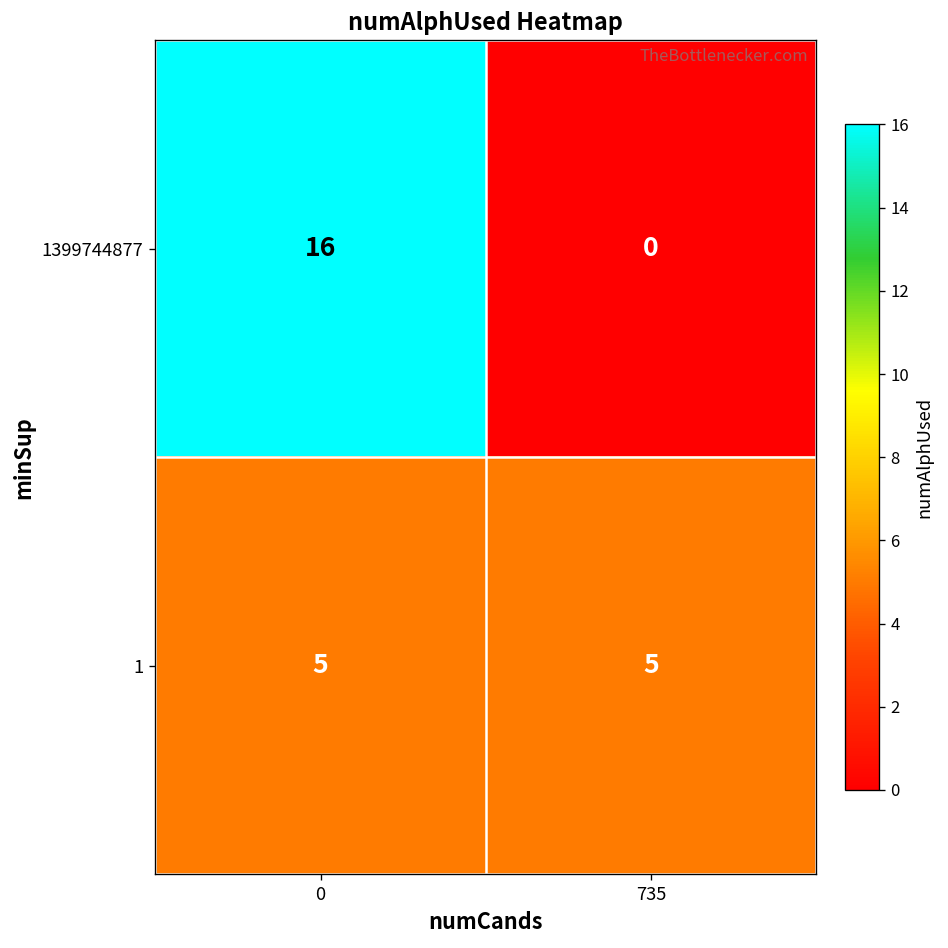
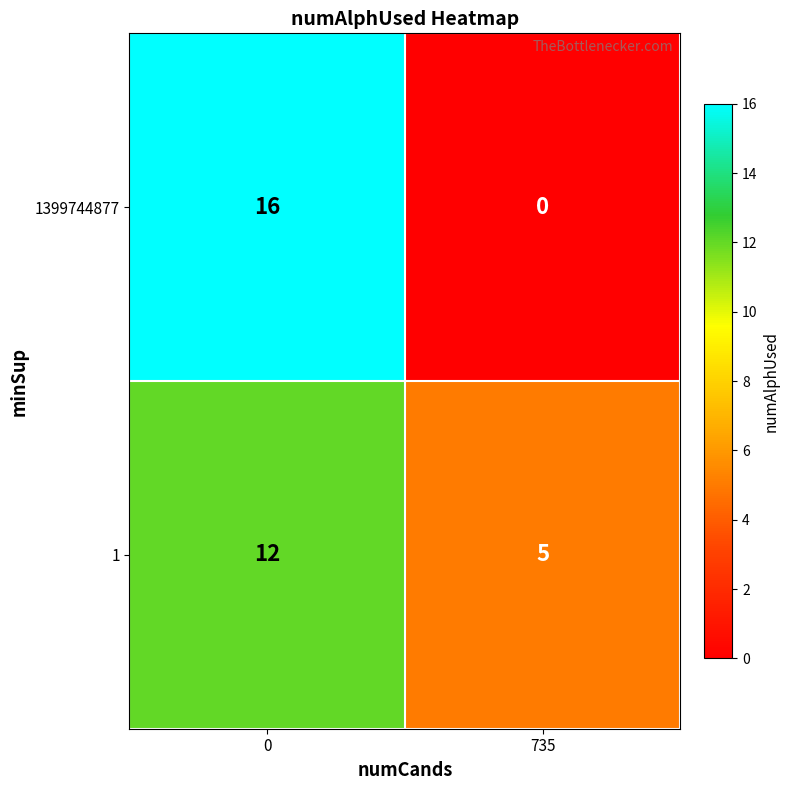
1, 0: 5 -> 12
